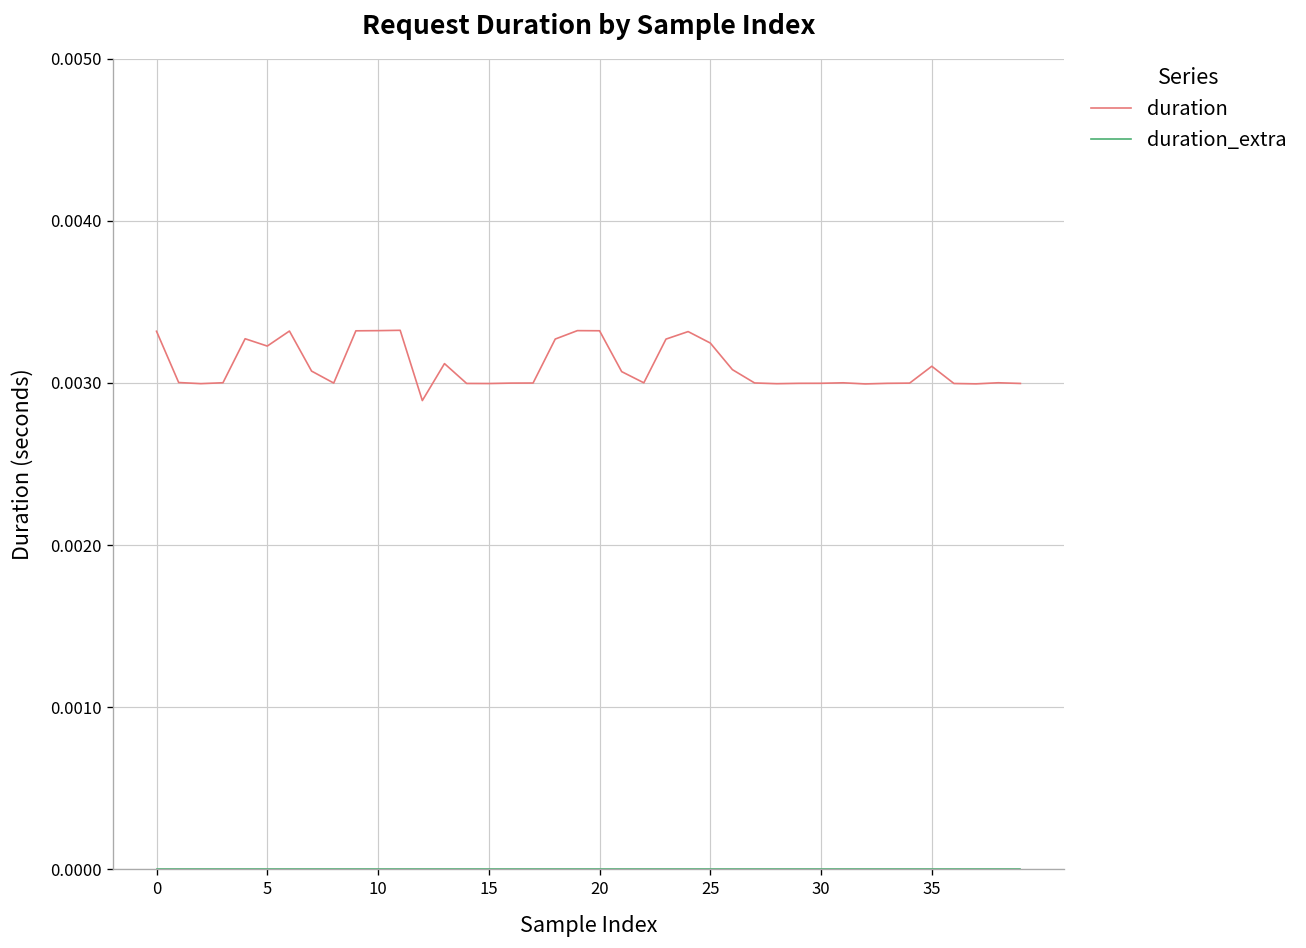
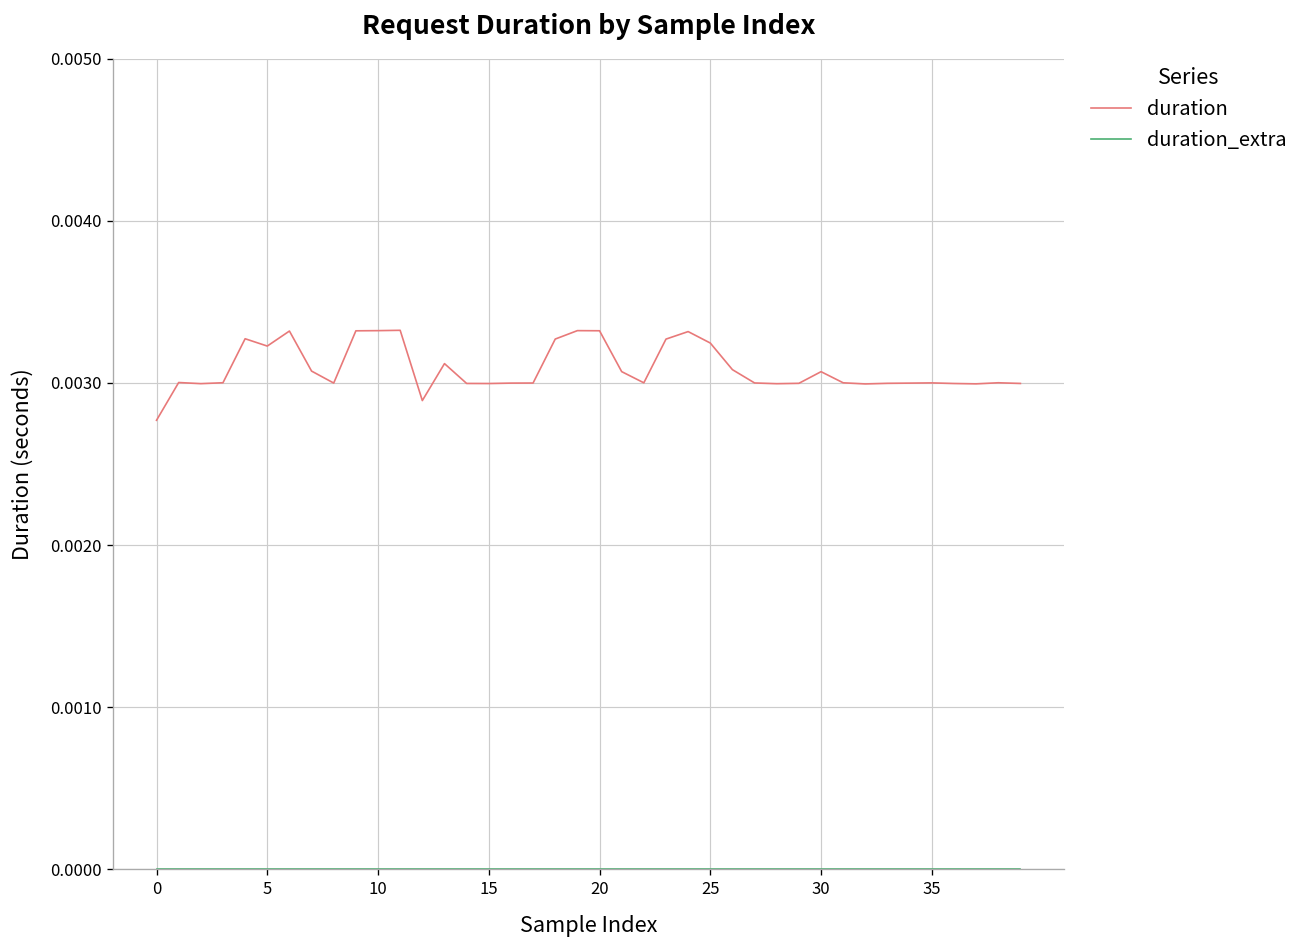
duration, 0: 0.00332 -> 0.00277
duration, 30: 0.00300 -> 0.00307
duration, 35: 0.00310 -> 0.00300
